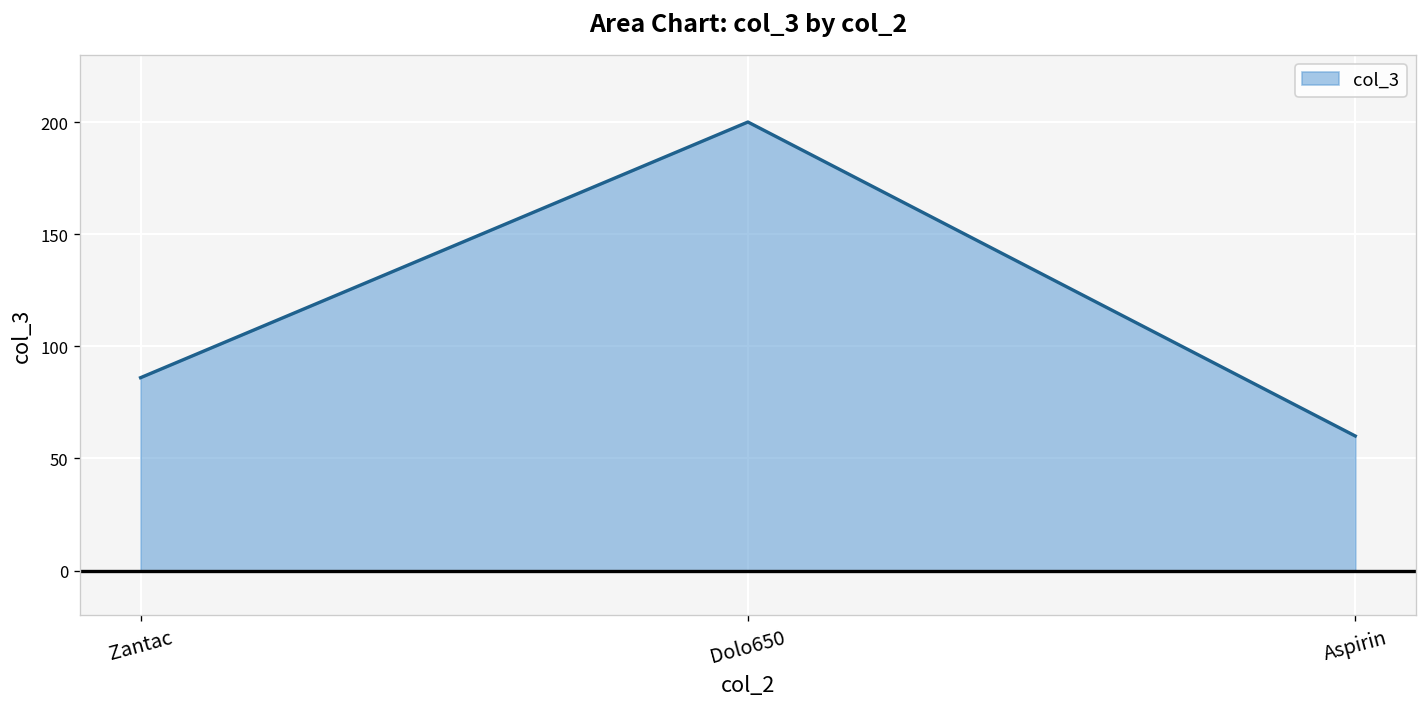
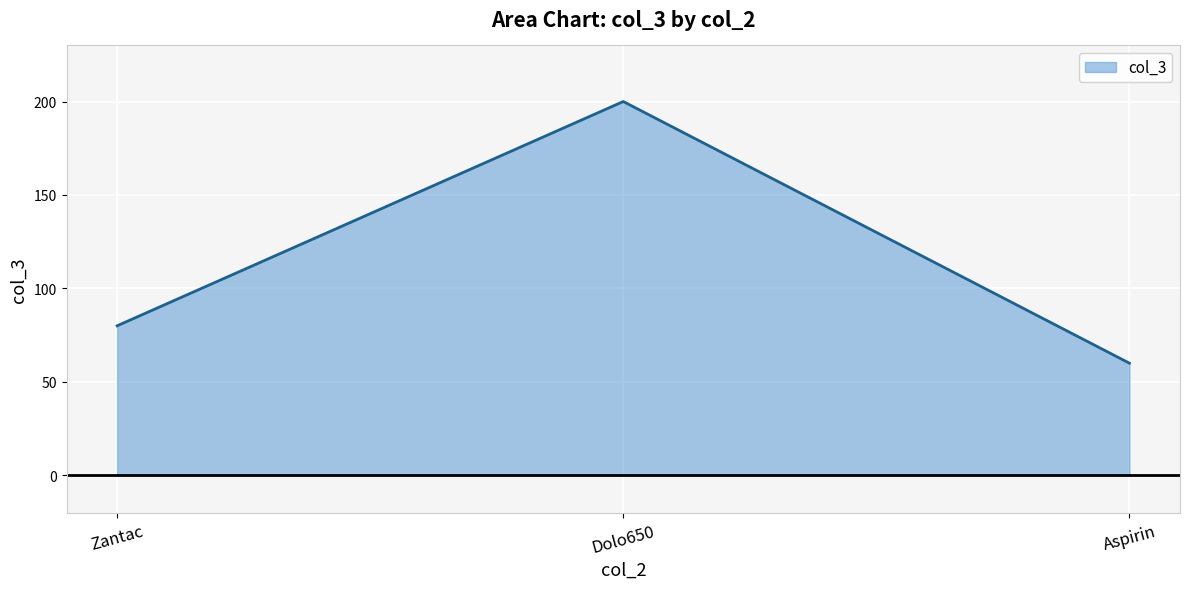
Zantac: 86 -> 80
